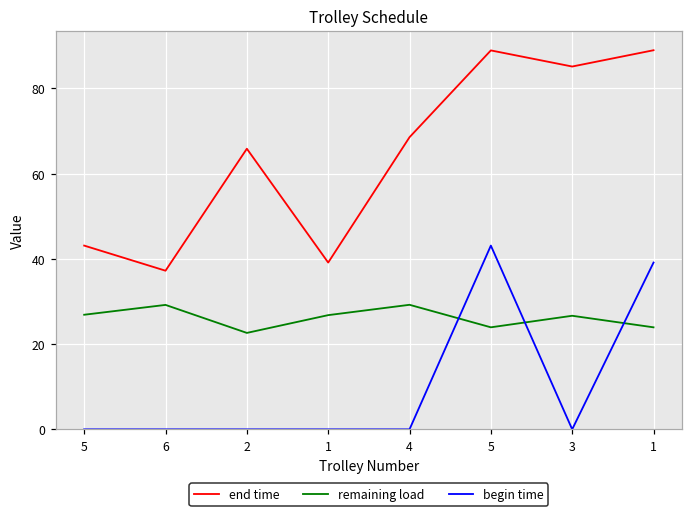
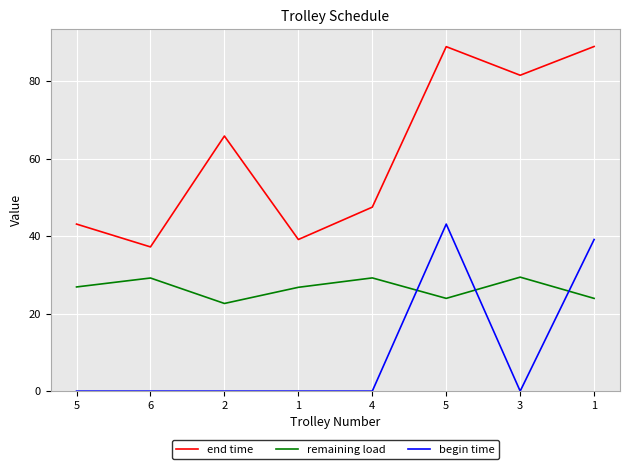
end time, 4: 69 -> 47
end time, 3: 85 -> 82
remaining load, 3: 27 -> 29
